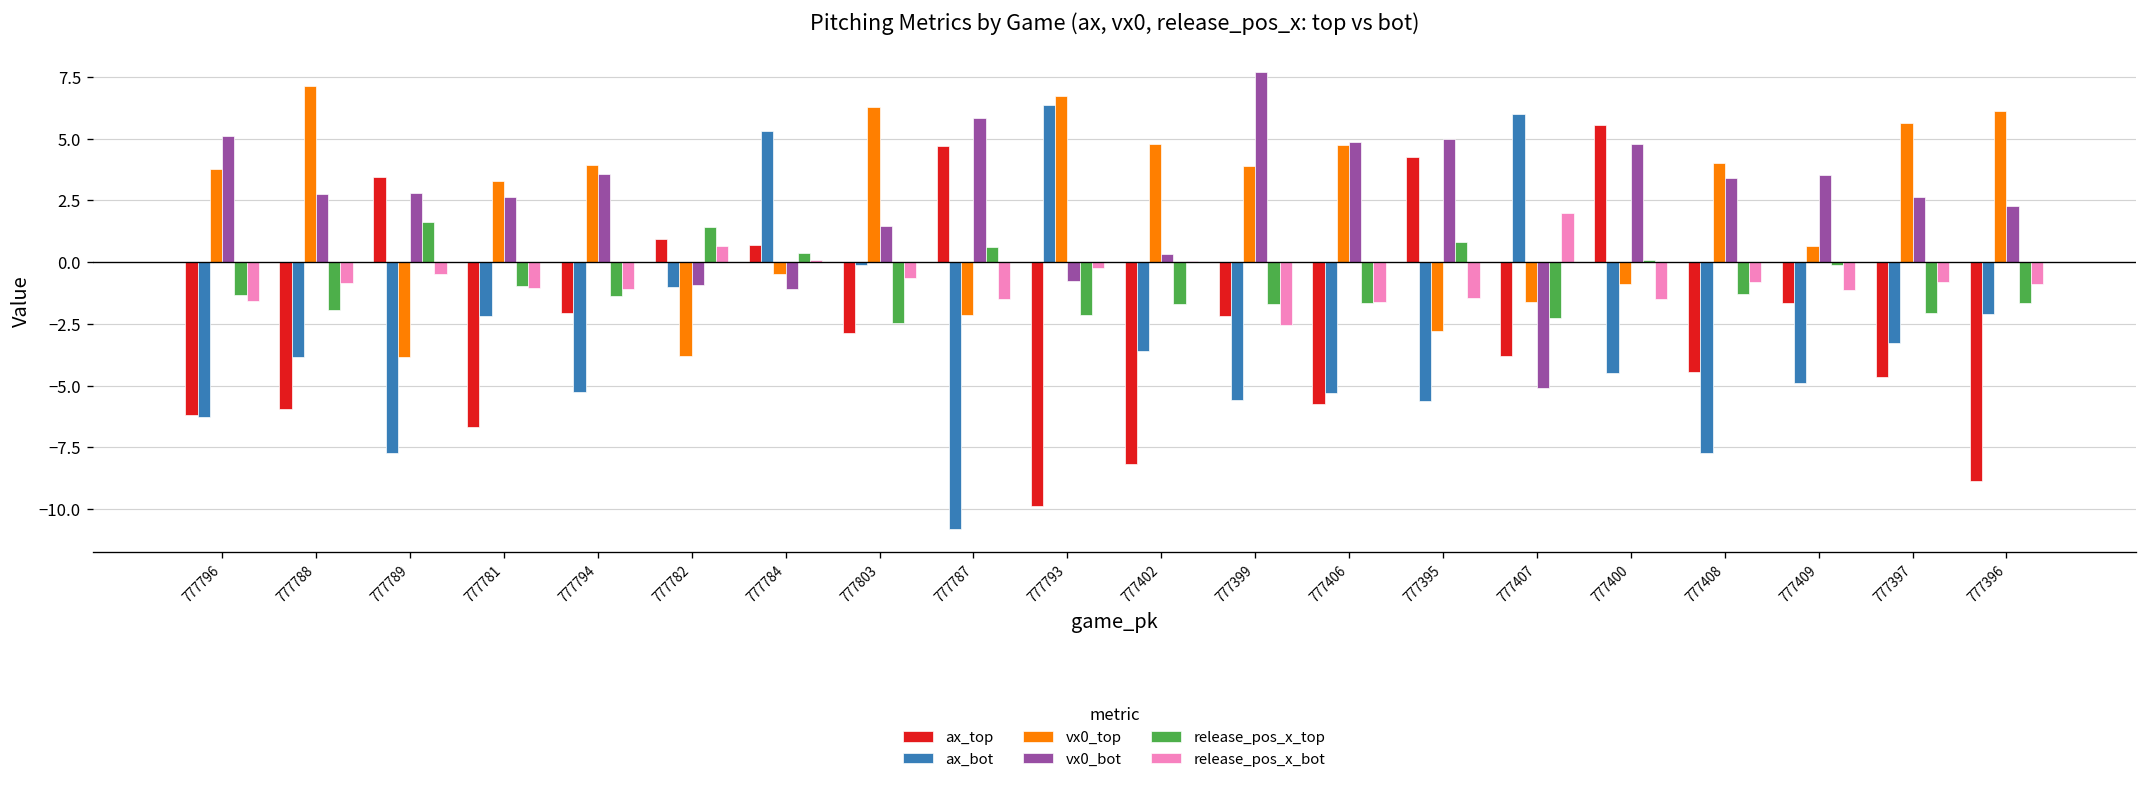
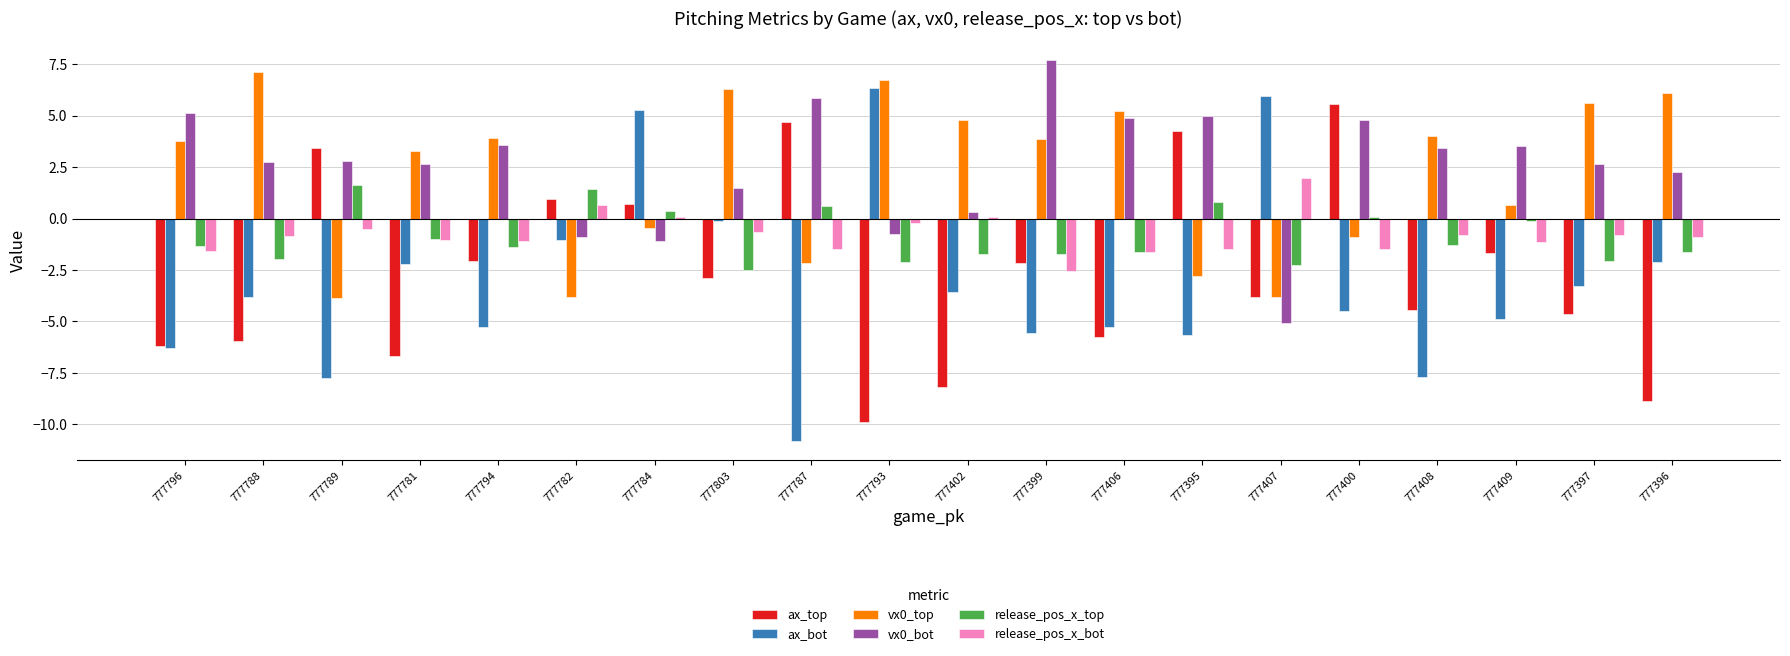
vx0_top, 777406: 4.7 -> 5.2
vx0_top, 777407: -1.6 -> -3.8
